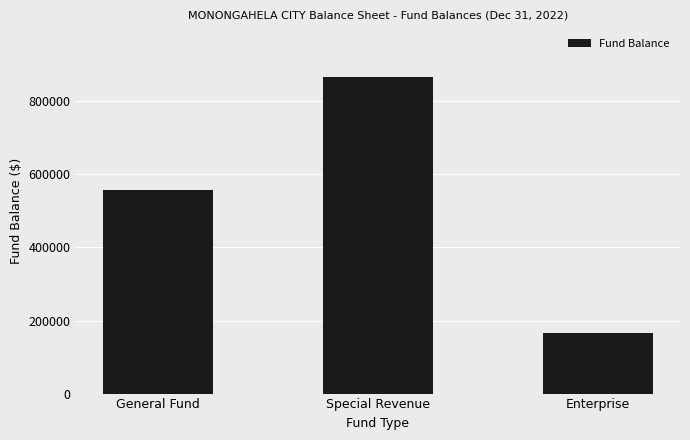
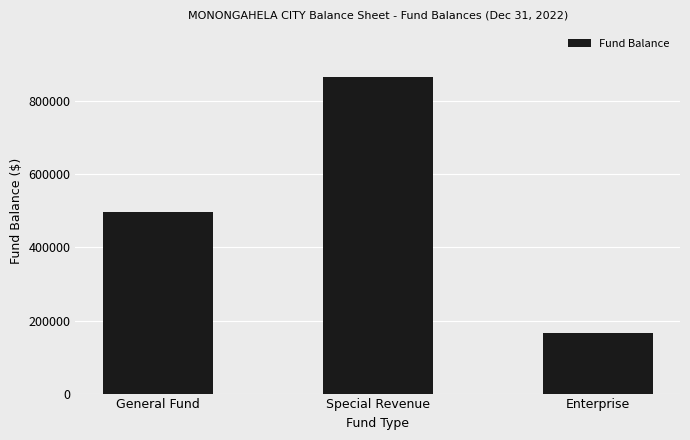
General Fund: 560000 -> 500000
